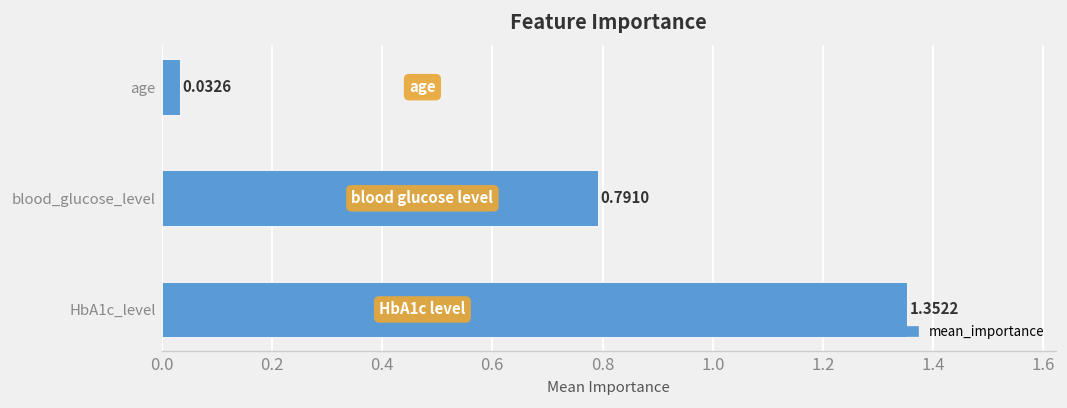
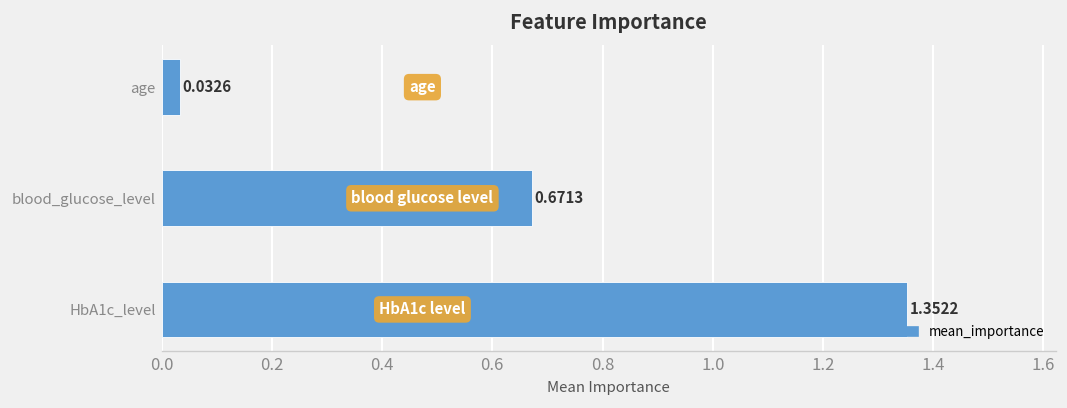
blood_glucose_level: 0.7910 -> 0.6713
